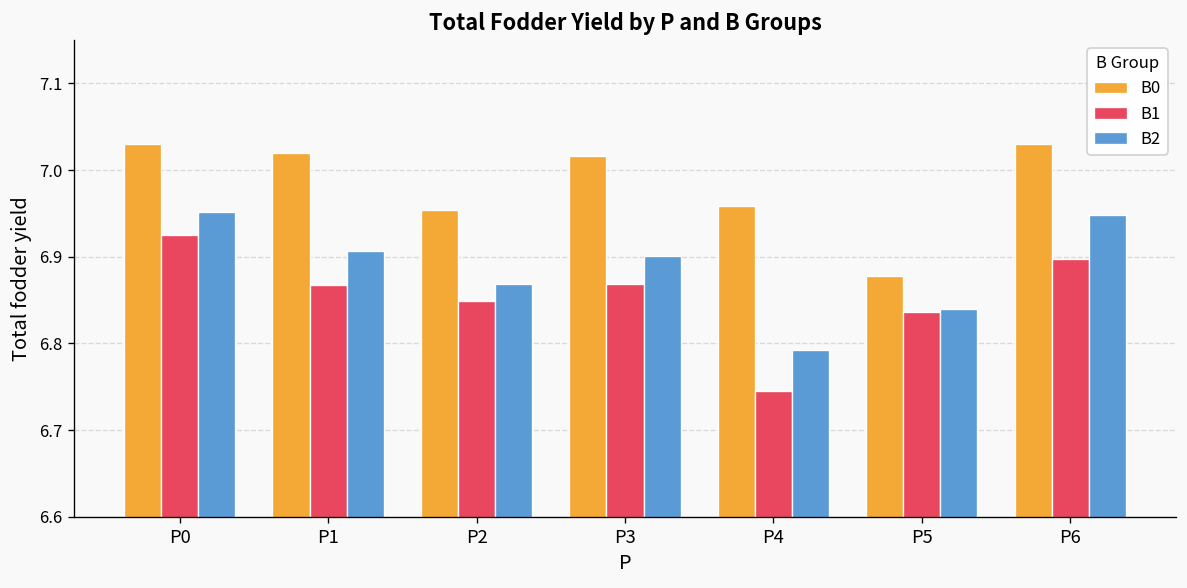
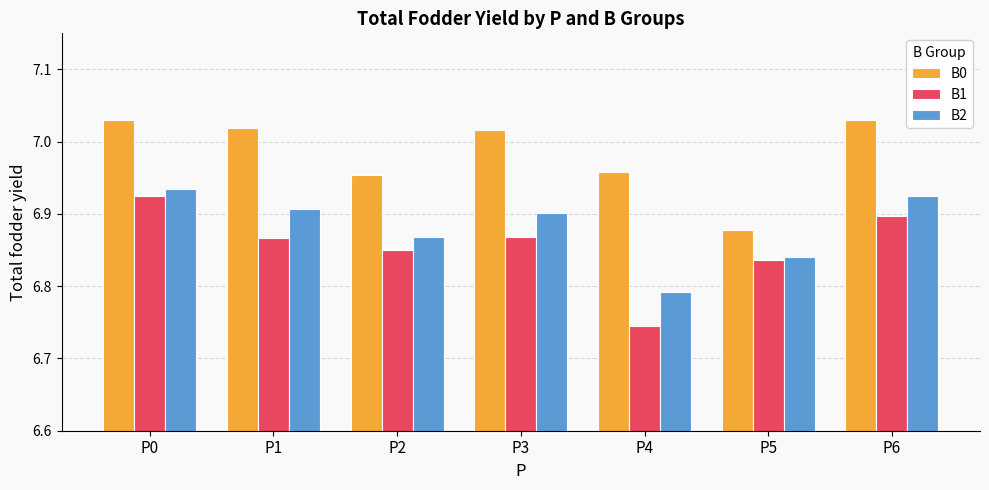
B2, P0: 6.95 -> 6.94
B2, P6: 6.95 -> 6.93
